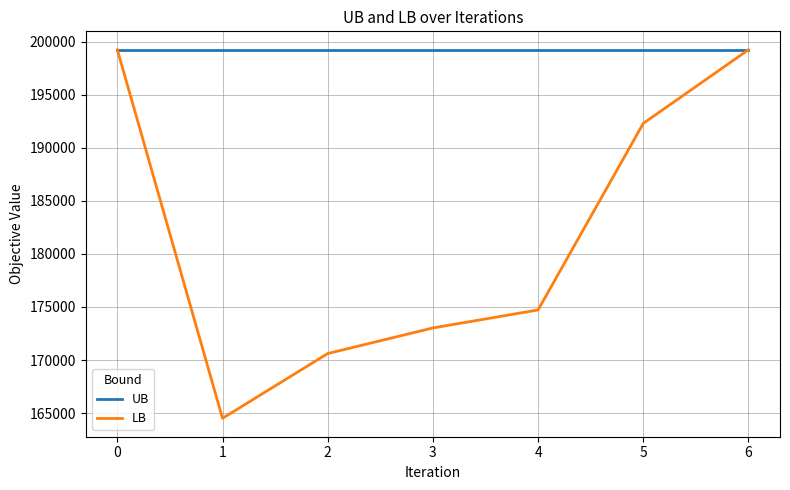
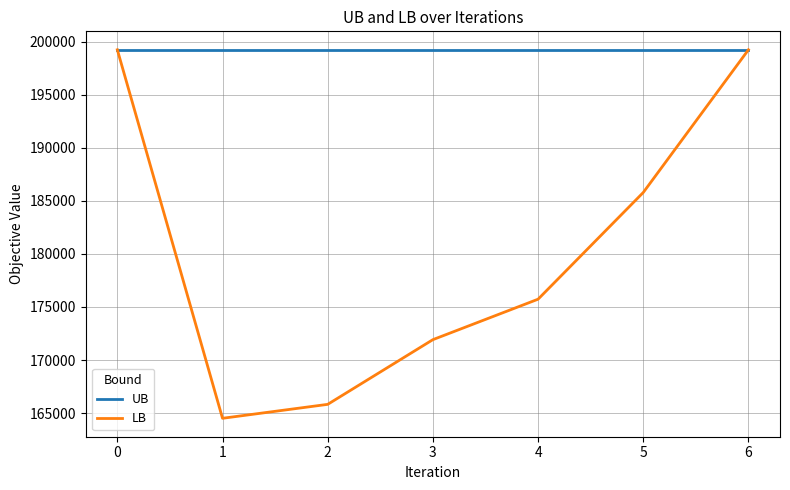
LB, 2: 170600 -> 165800
LB, 3: 173000 -> 171900
LB, 4: 174700 -> 175700
LB, 5: 192300 -> 185800
